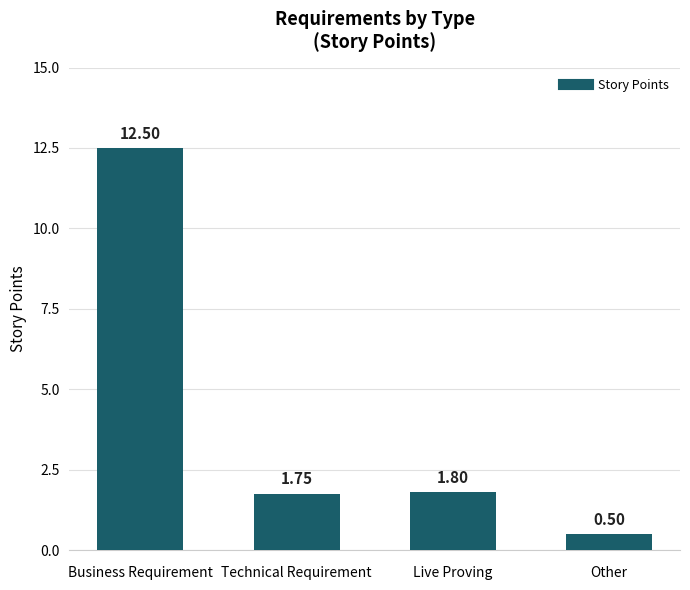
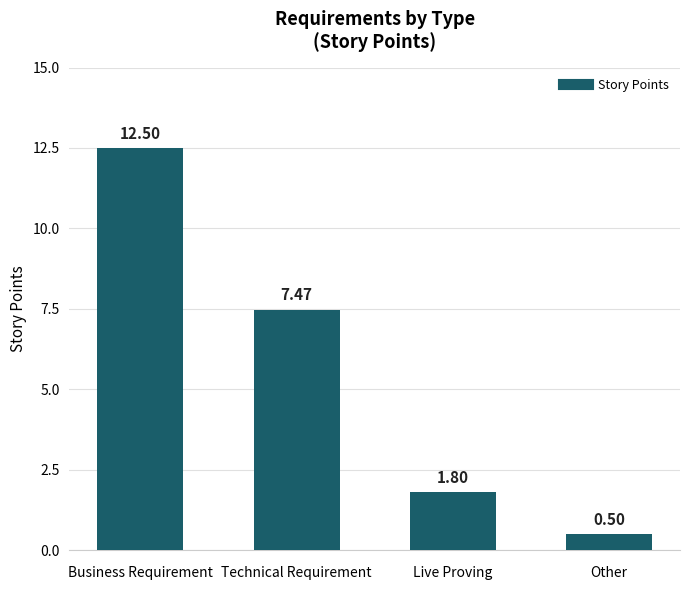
Technical Requirement: 1.75 -> 7.47
